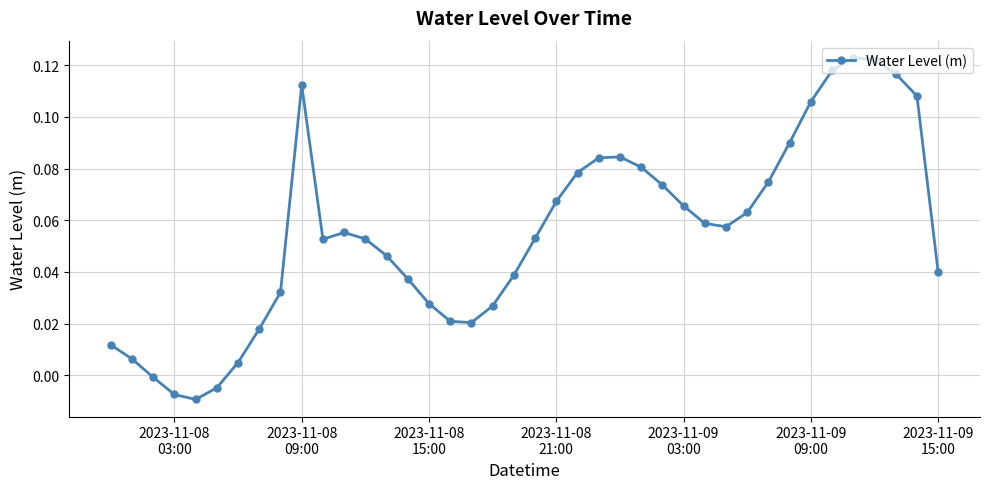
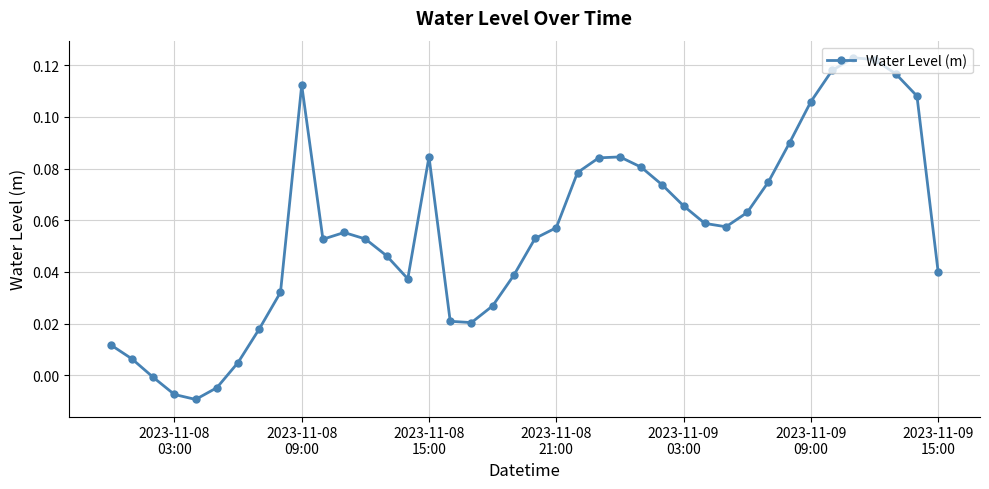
2023-11-08 15:00: 0.028 -> 0.085
2023-11-08 21:00: 0.067 -> 0.057
